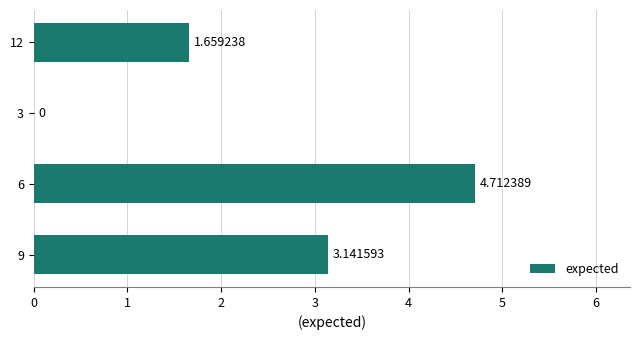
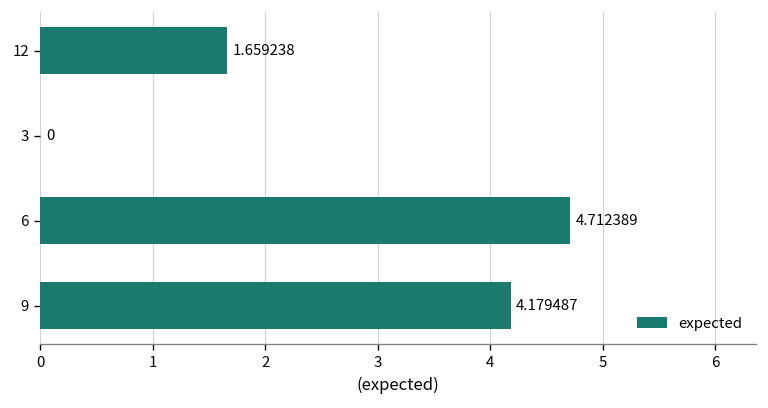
9: 3.141593 -> 4.179487
